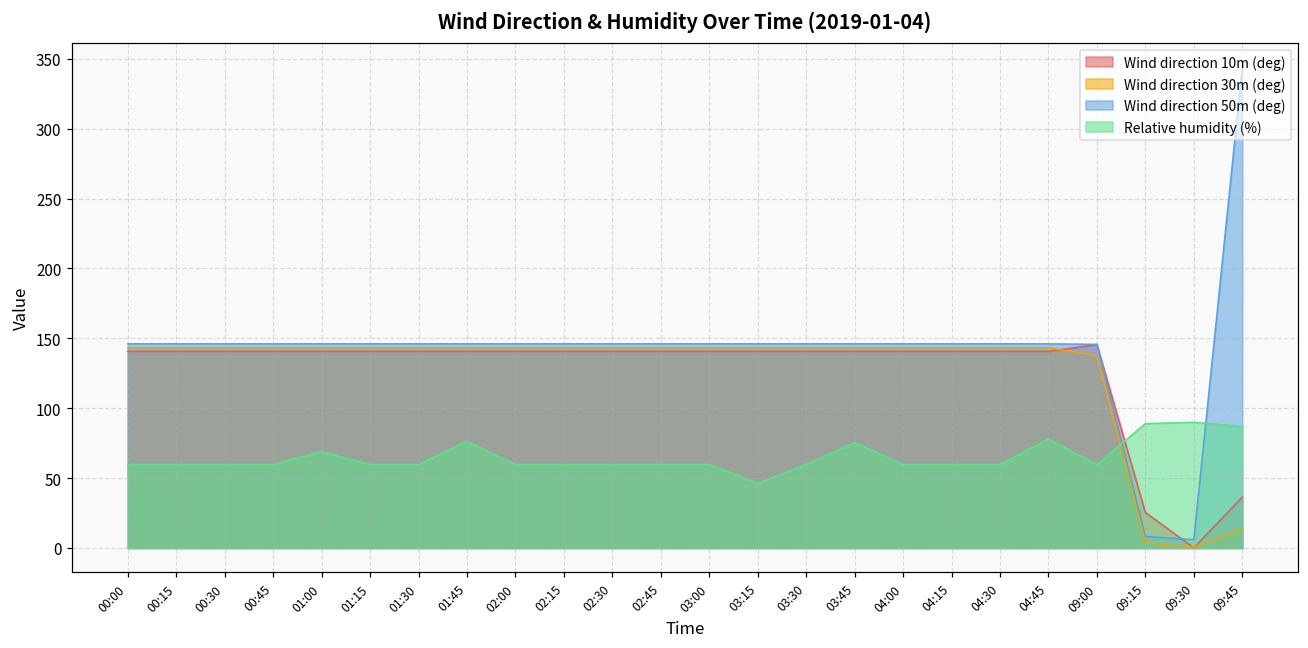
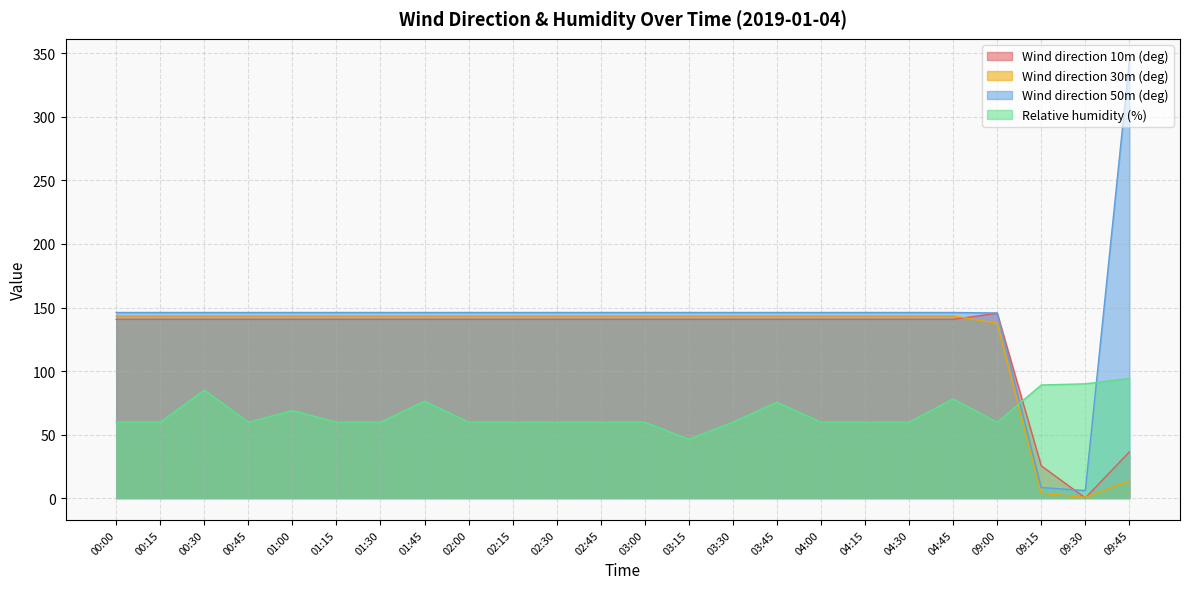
Relative humidity (%), 00:30: 60 -> 85
Relative humidity (%), 09:45: 87 -> 94
